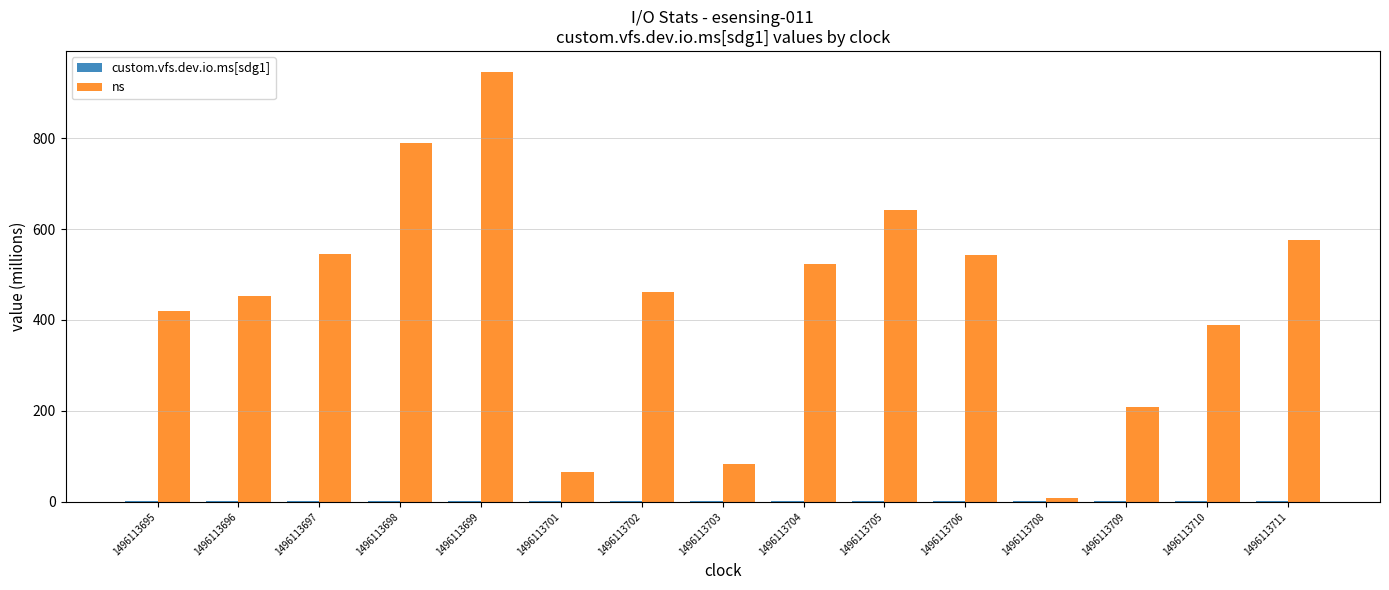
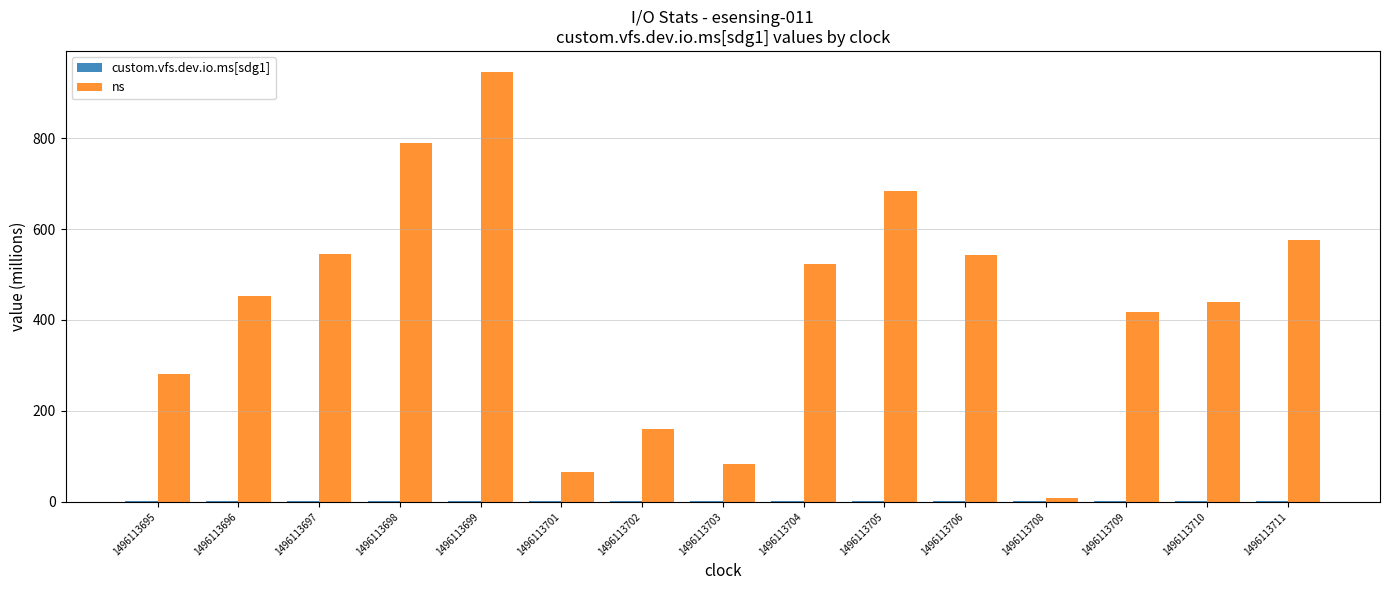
ns, 1496113695: 420 -> 280
ns, 1496113702: 460 -> 160
ns, 1496113705: 640 -> 680
ns, 1496113709: 210 -> 420
ns, 1496113710: 390 -> 440
